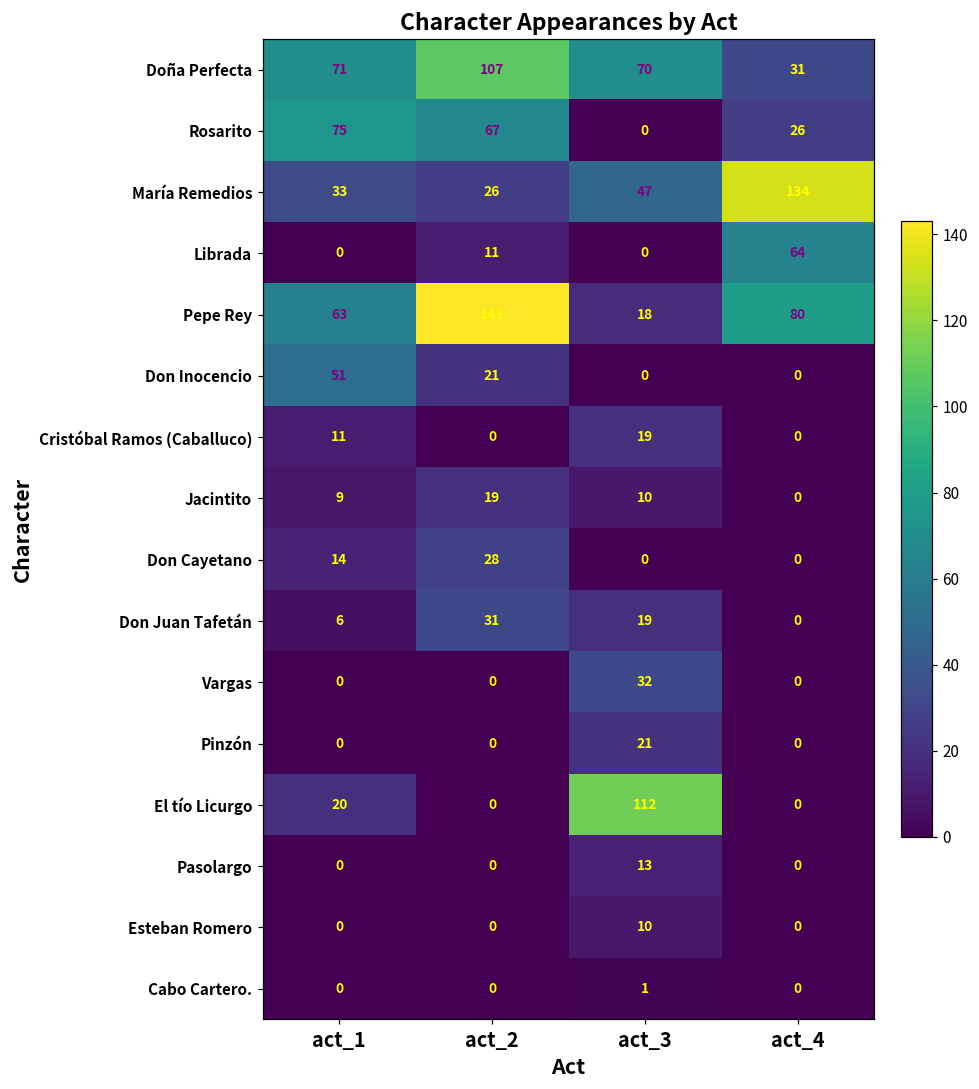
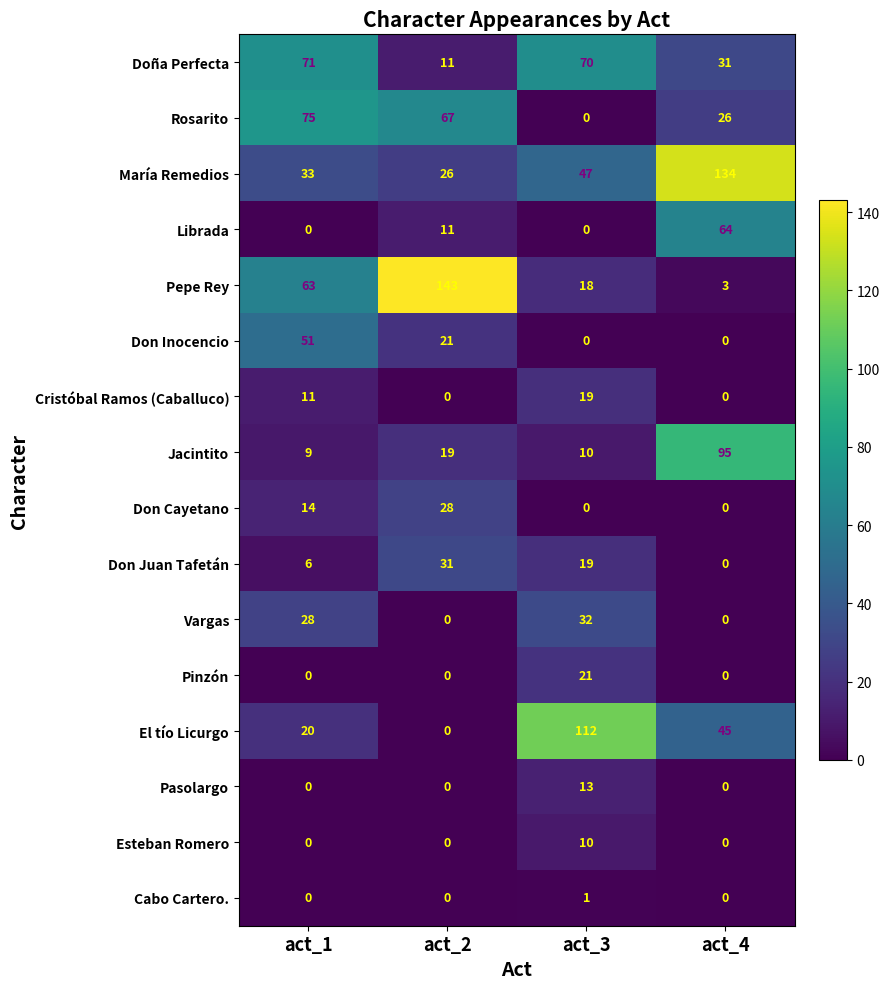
Doña Perfecta, act_2: 107 -> 11
Pepe Rey, act_4: 80 -> 3
Jacintito, act_4: 0 -> 95
Vargas, act_1: 0 -> 28
El tío Licurgo, act_4: 0 -> 45
